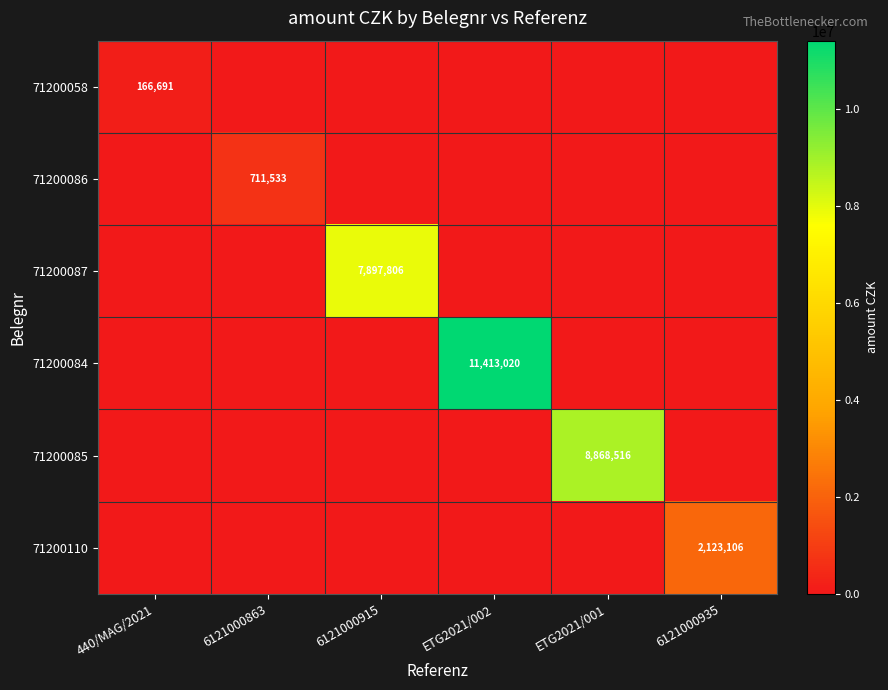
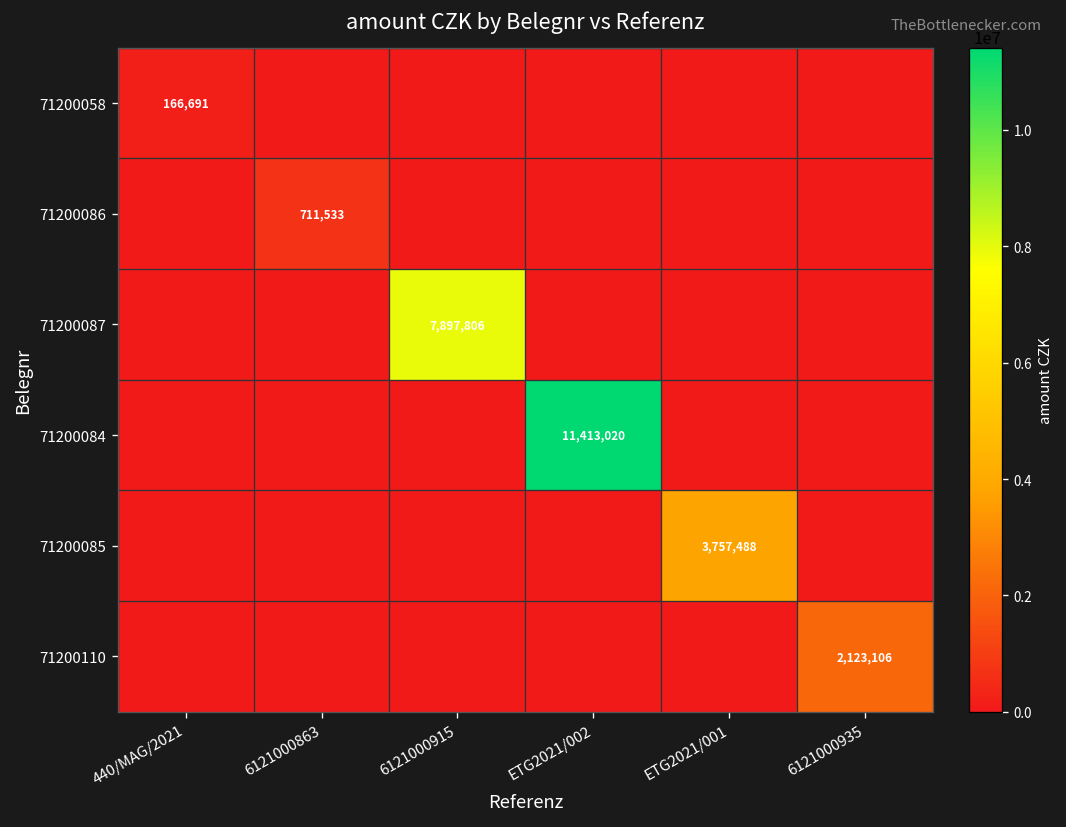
71200085, ETG2021/001: 8,868,516 -> 3,757,488
